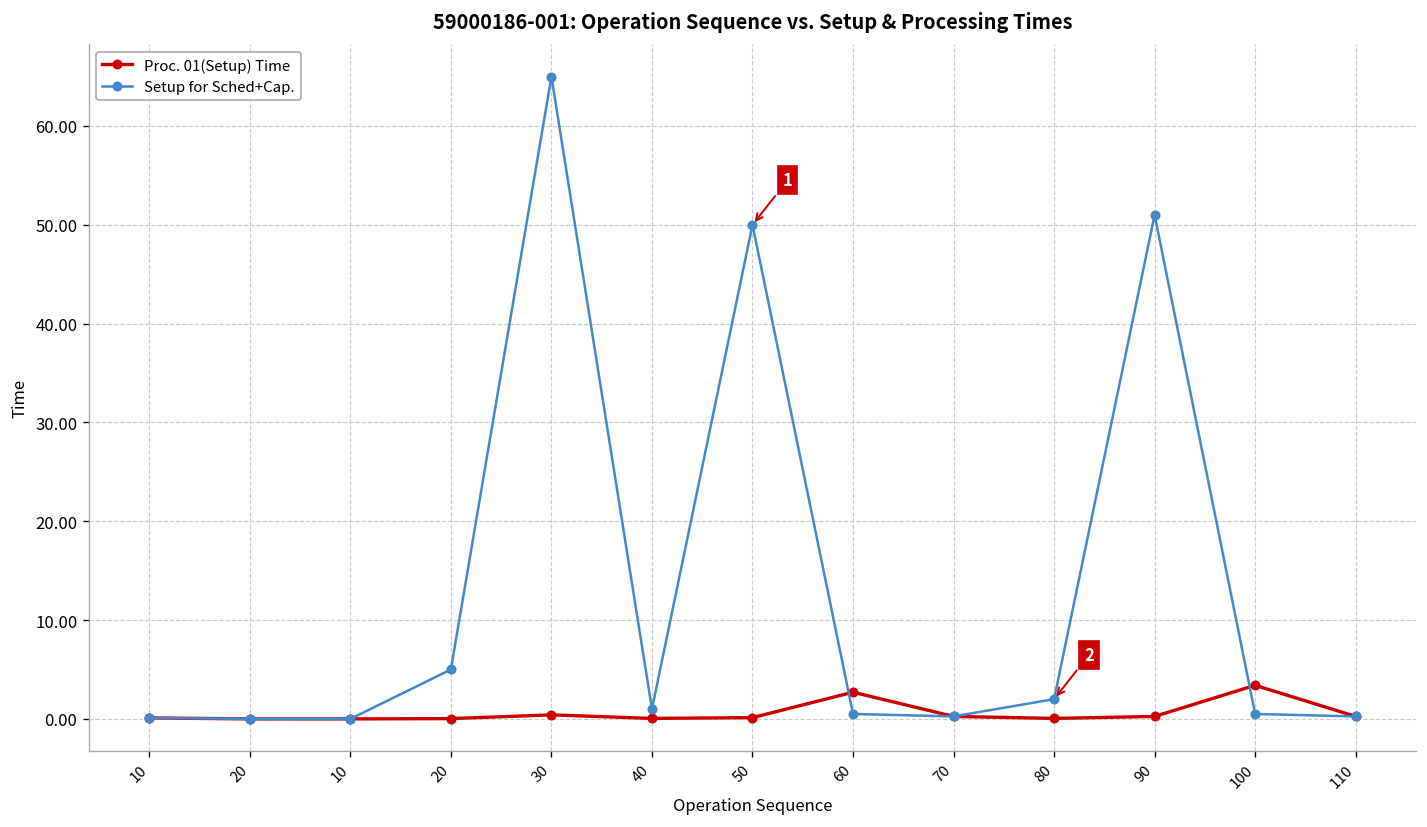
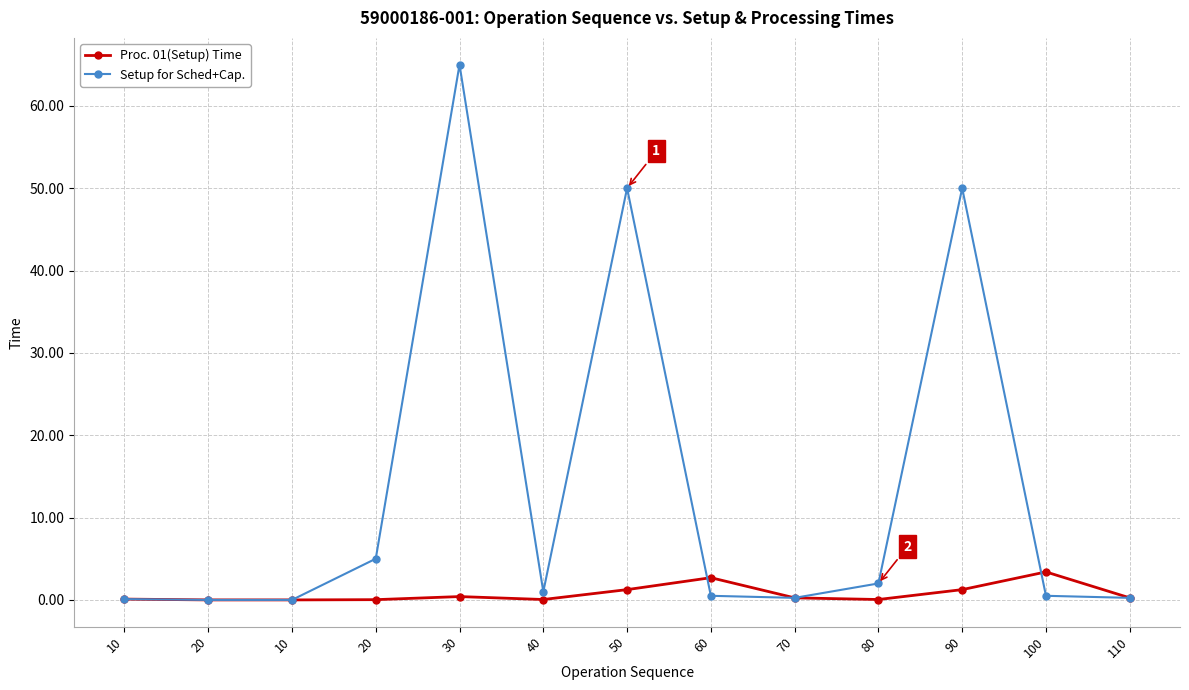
Proc. 01(Setup) Time, 50: 0 -> 1
Proc. 01(Setup) Time, 90: 0 -> 1
Setup for Sched+Cap., 90: 51 -> 50
